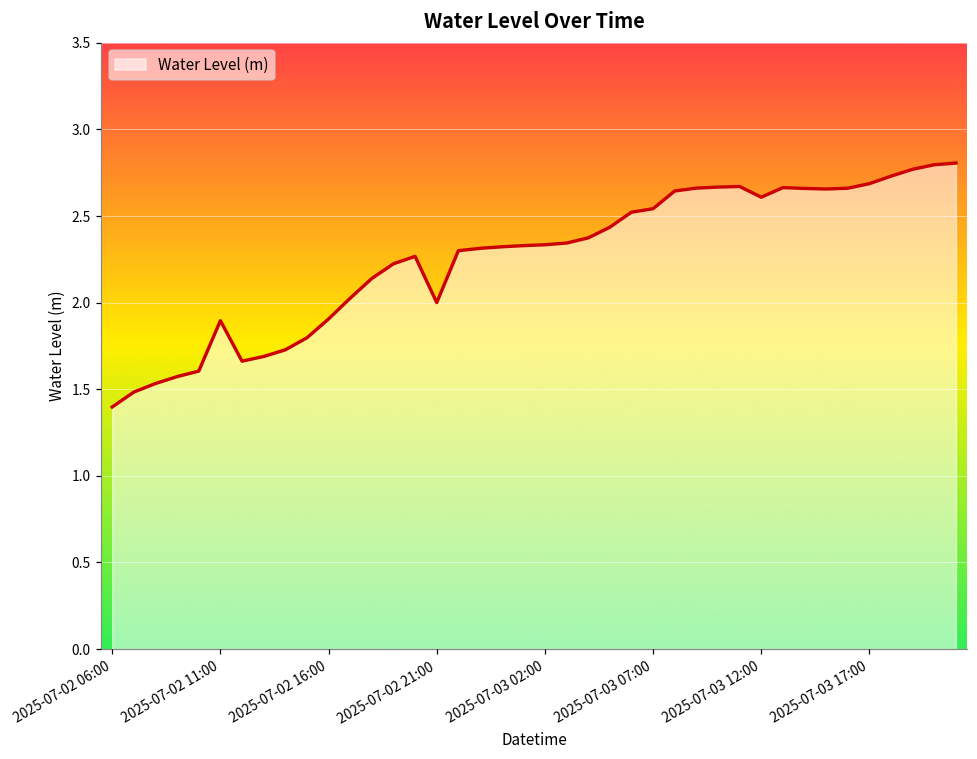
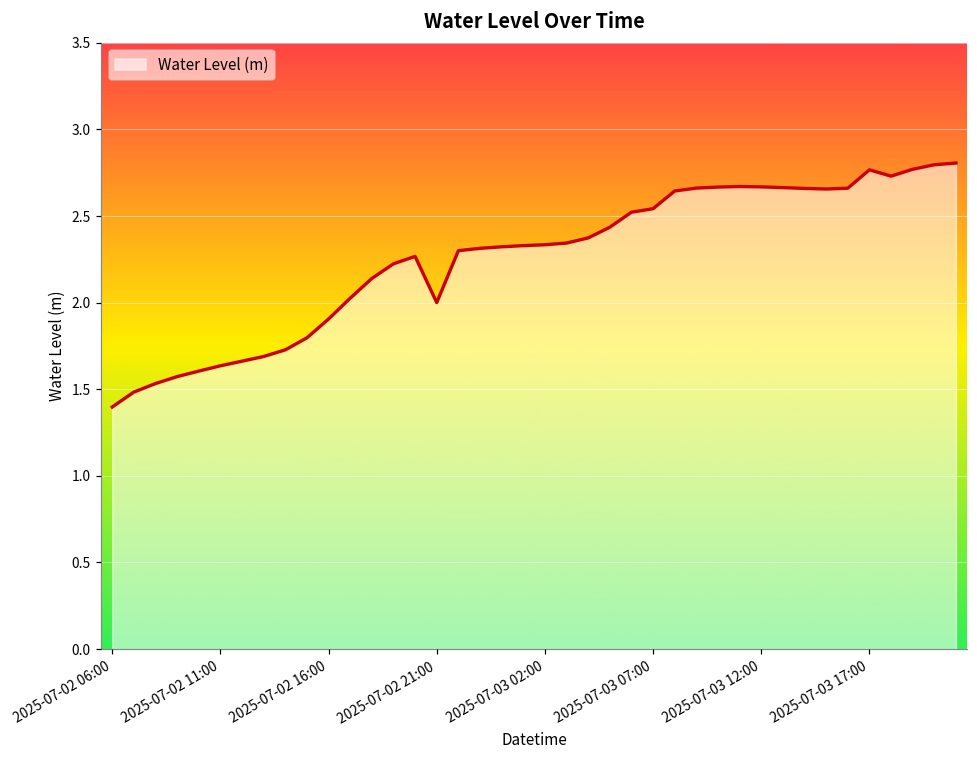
2025-07-02 11:00: 1.90 -> 1.64
2025-07-03 12:00: 2.61 -> 2.67
2025-07-03 17:00: 2.69 -> 2.77
